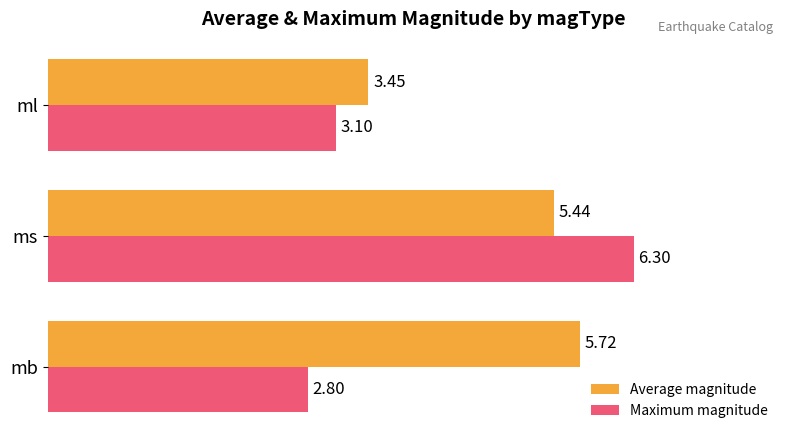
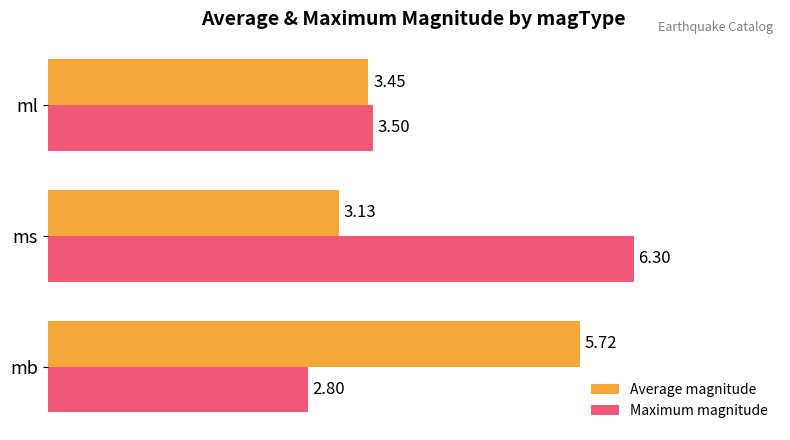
Maximum magnitude, ml: 3.10 -> 3.50
Average magnitude, ms: 5.44 -> 3.13
